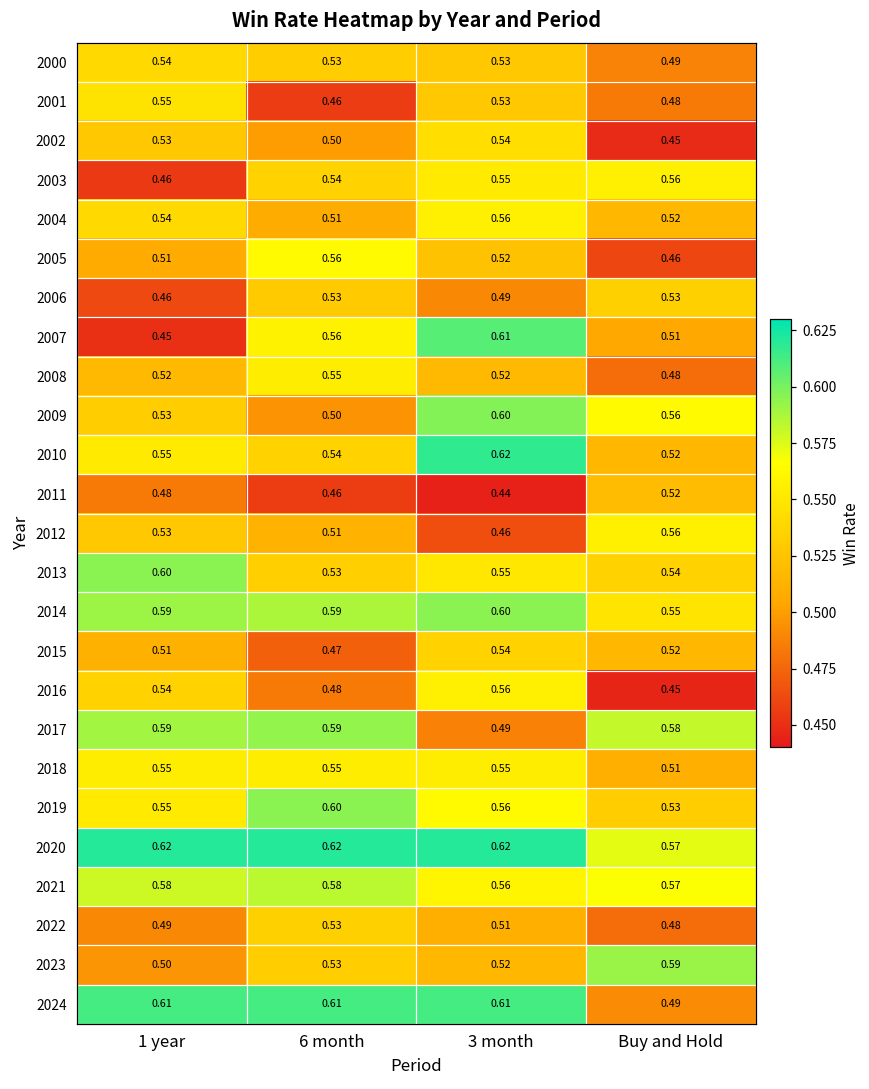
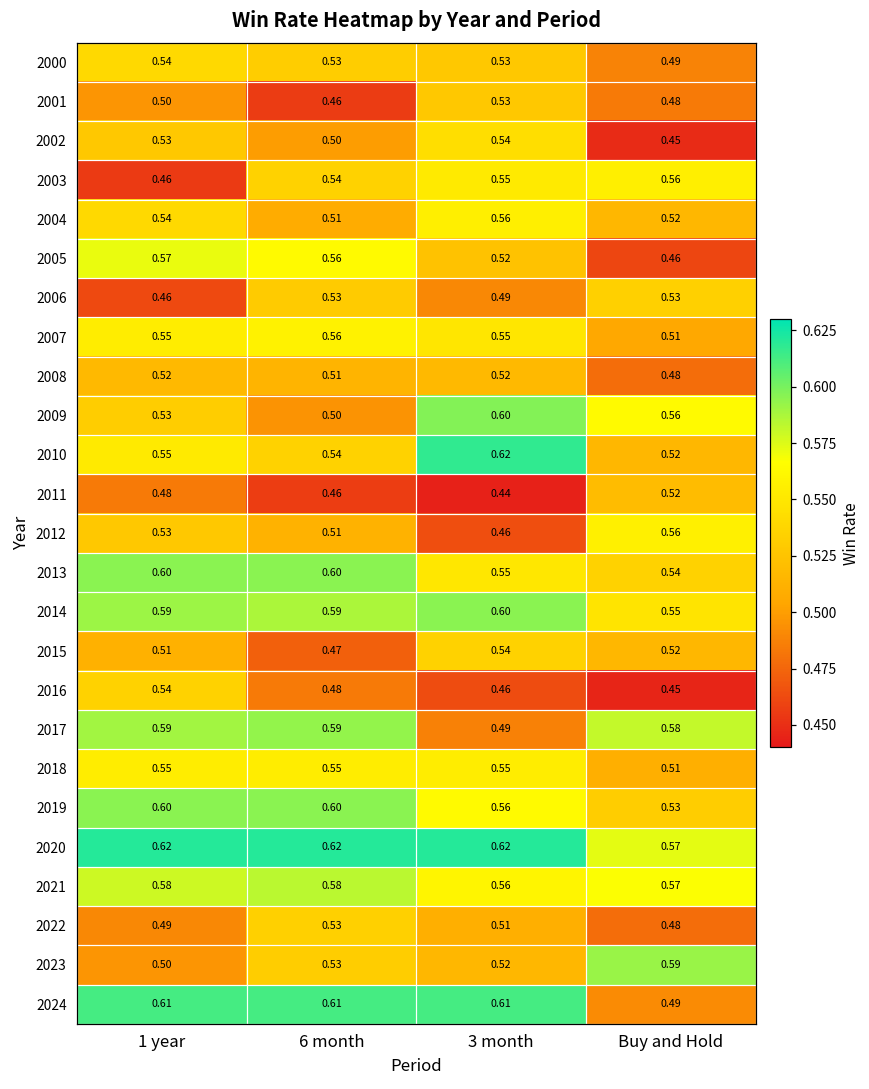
2001, 1 year: 0.55 -> 0.50
2005, 1 year: 0.51 -> 0.57
2007, 1 year: 0.45 -> 0.55
2007, 3 month: 0.61 -> 0.55
2008, 6 month: 0.55 -> 0.51
2013, 6 month: 0.53 -> 0.60
2016, 3 month: 0.56 -> 0.46
2019, 1 year: 0.55 -> 0.60
